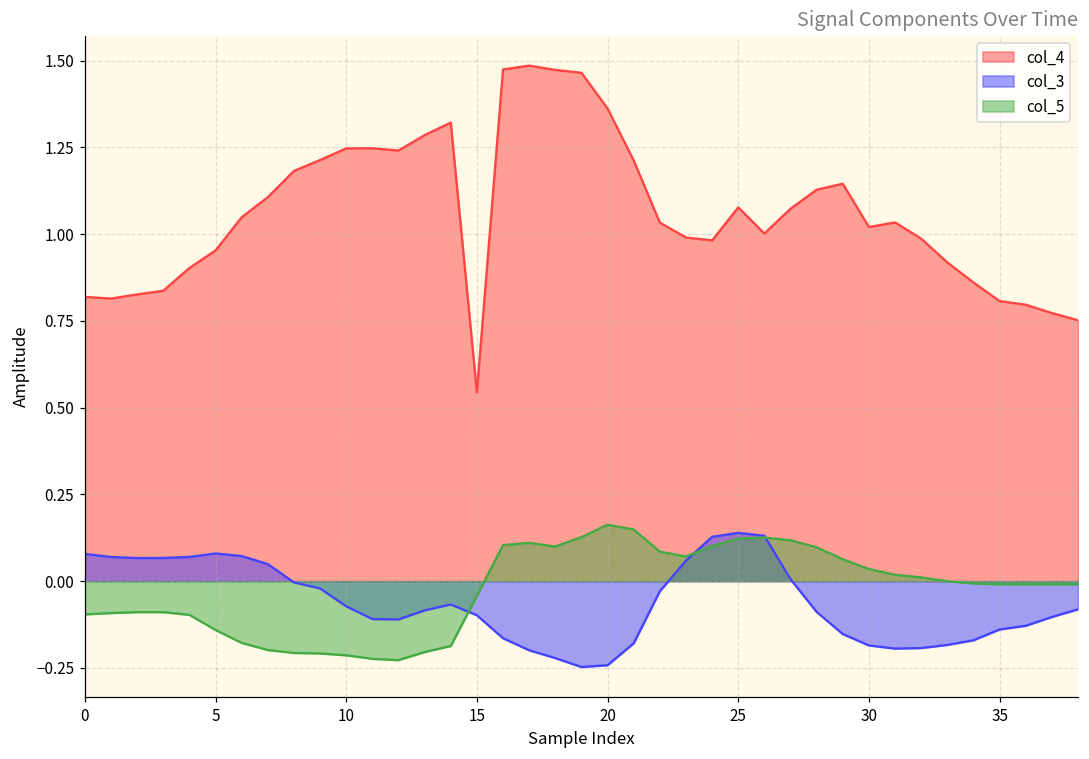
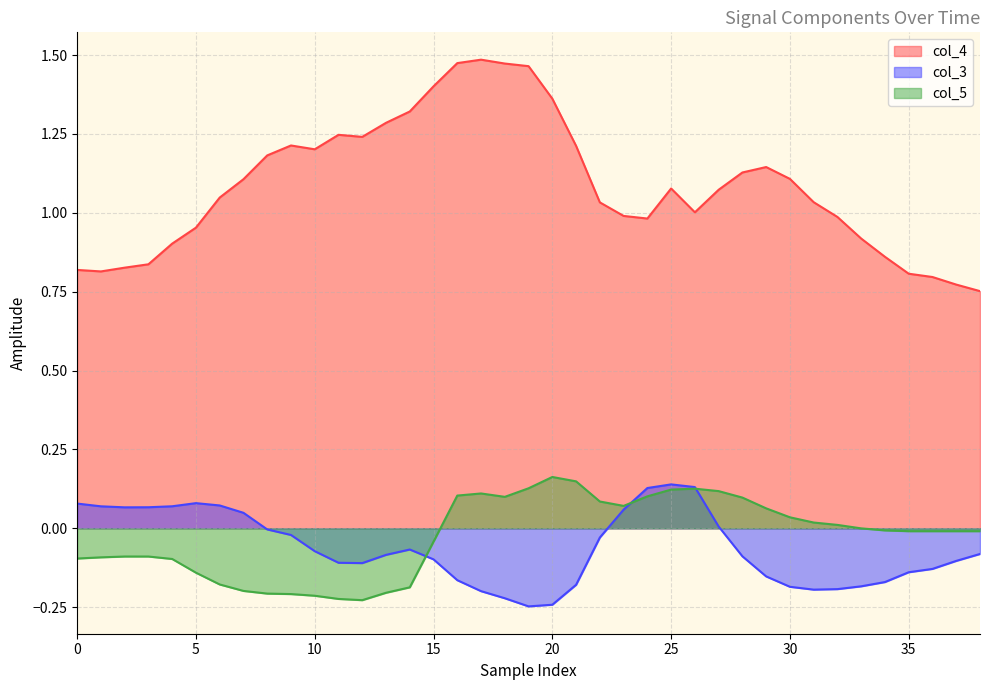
col_4, 10: 1.25 -> 1.20
col_4, 15: 0.54 -> 1.40
col_4, 30: 1.02 -> 1.11
